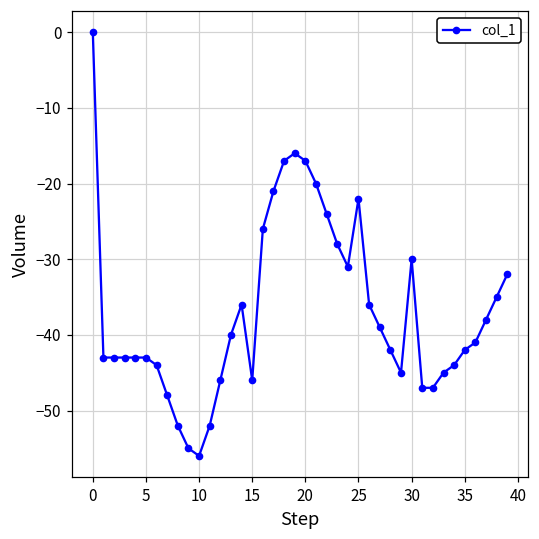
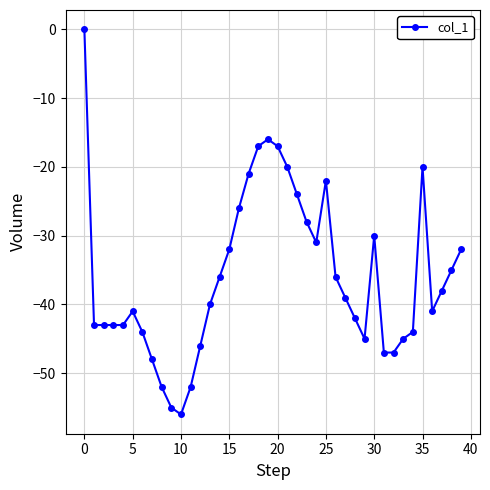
5: -43 -> -41
15: -46 -> -32
35: -42 -> -20
